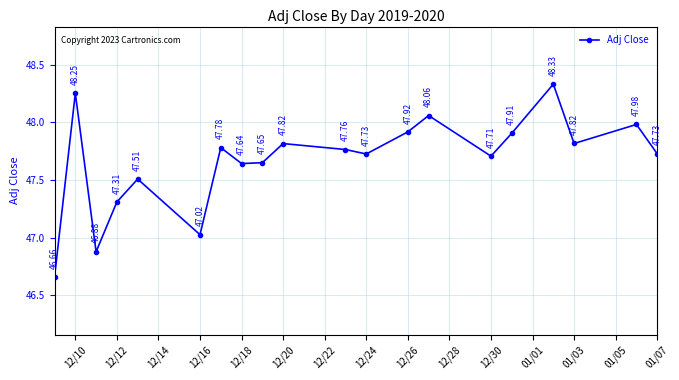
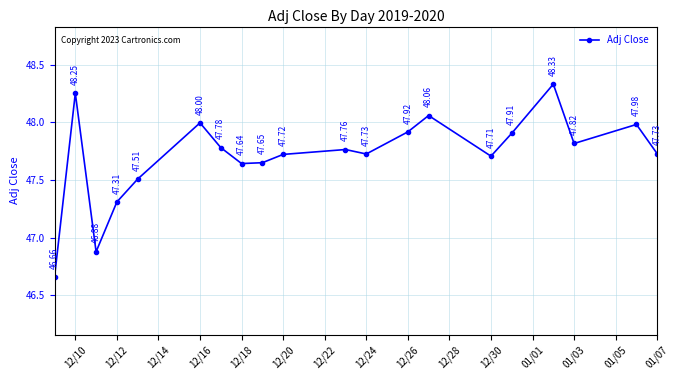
12/16: 47.02 -> 48.00
12/20: 47.82 -> 47.72
